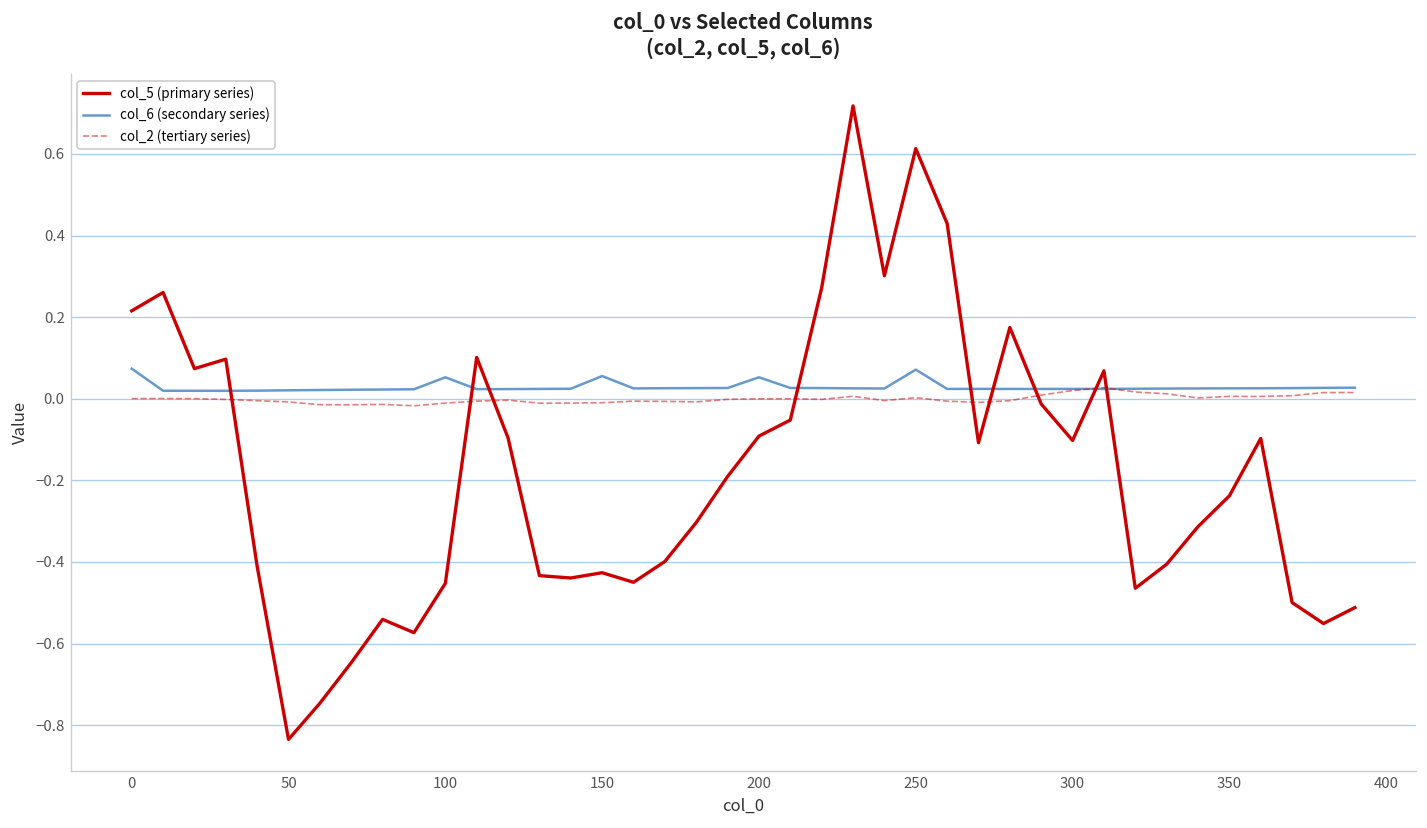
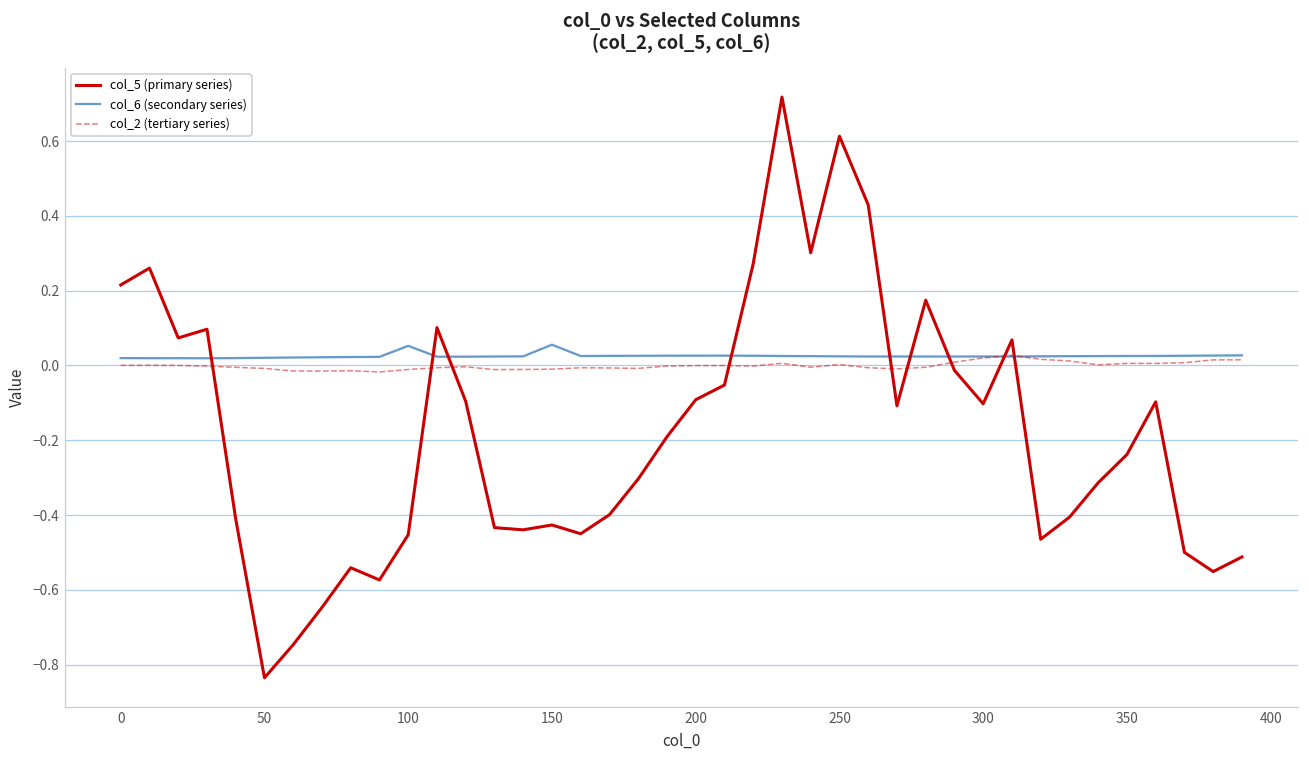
col_6 (secondary series), 0: 0.07 -> 0.02
col_6 (secondary series), 200: 0.05 -> 0.03
col_6 (secondary series), 250: 0.07 -> 0.02
